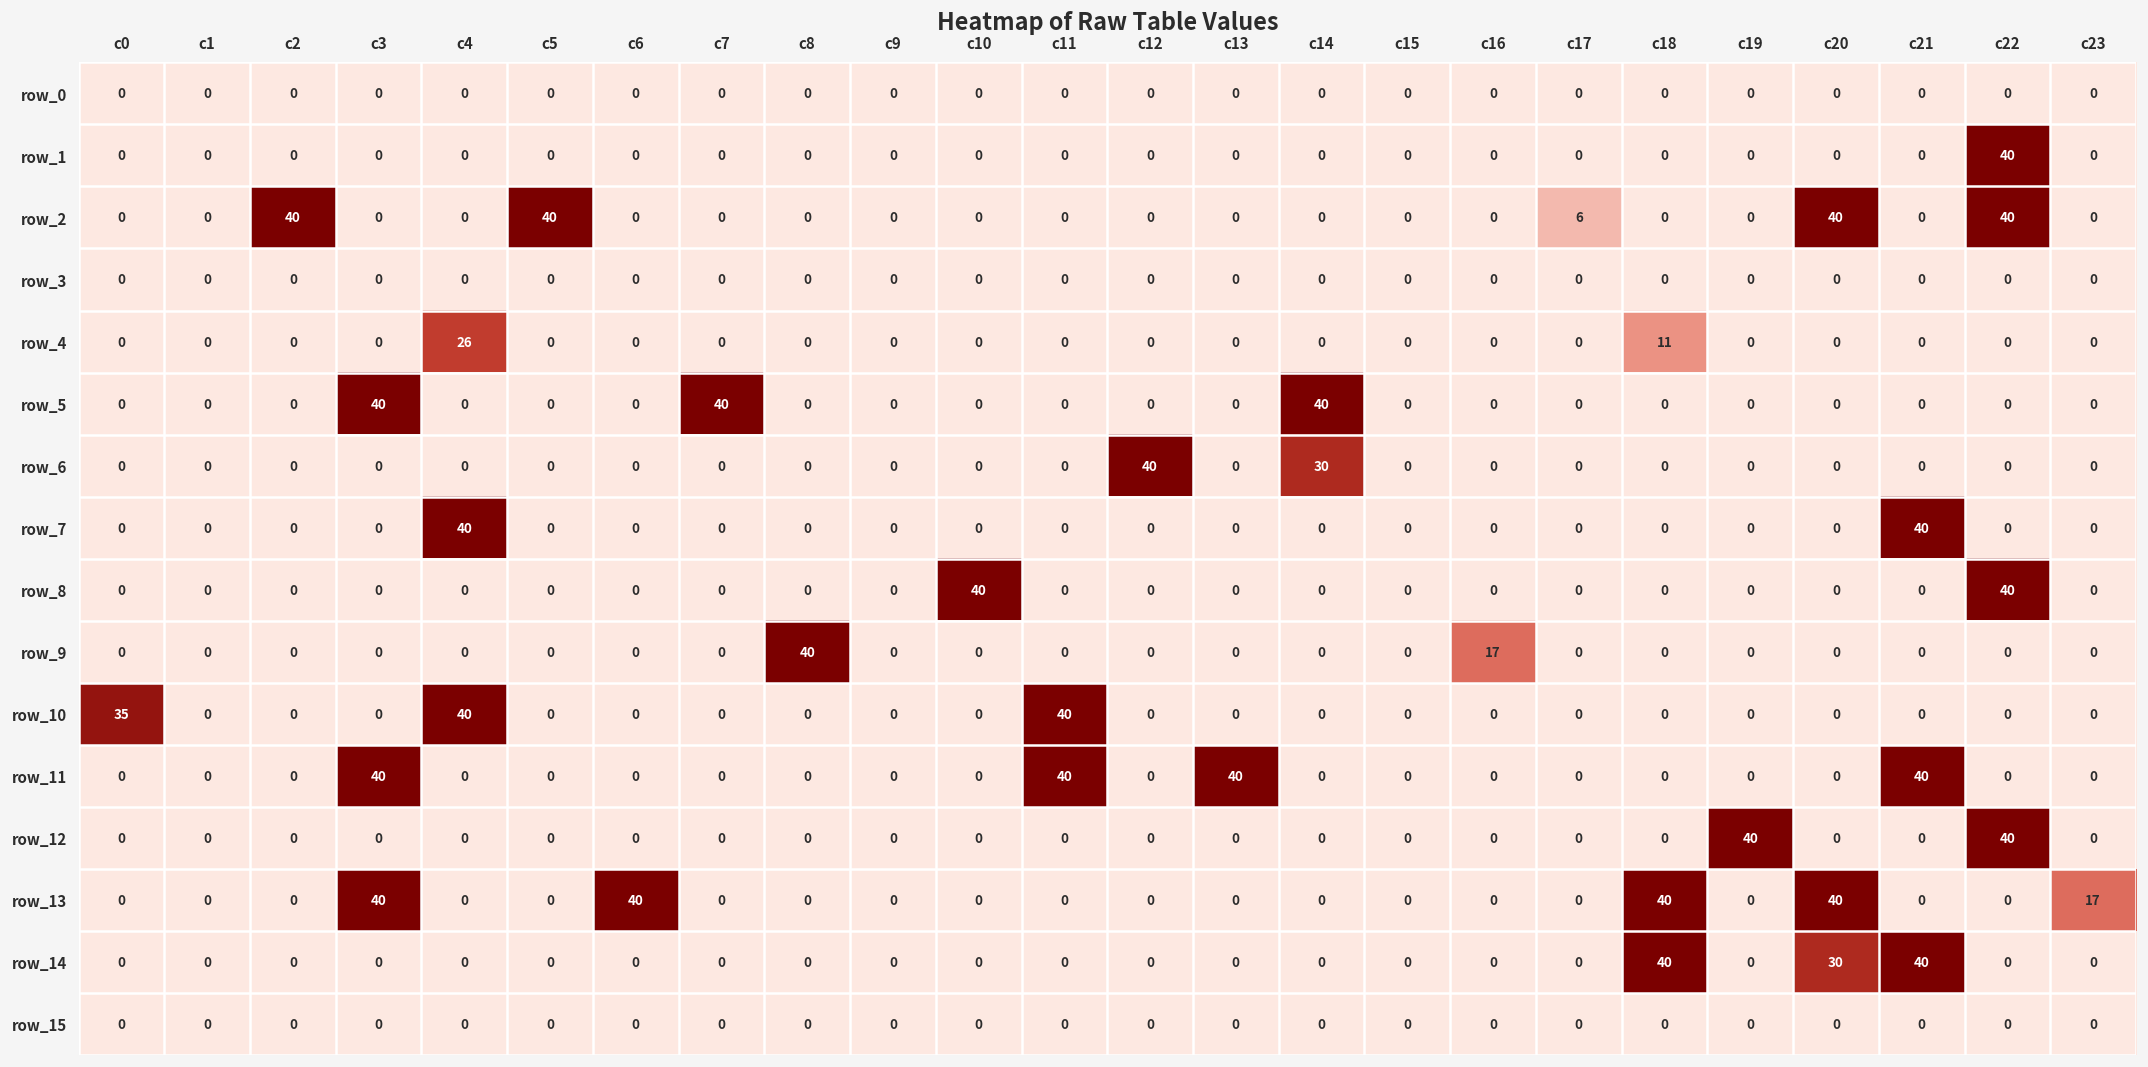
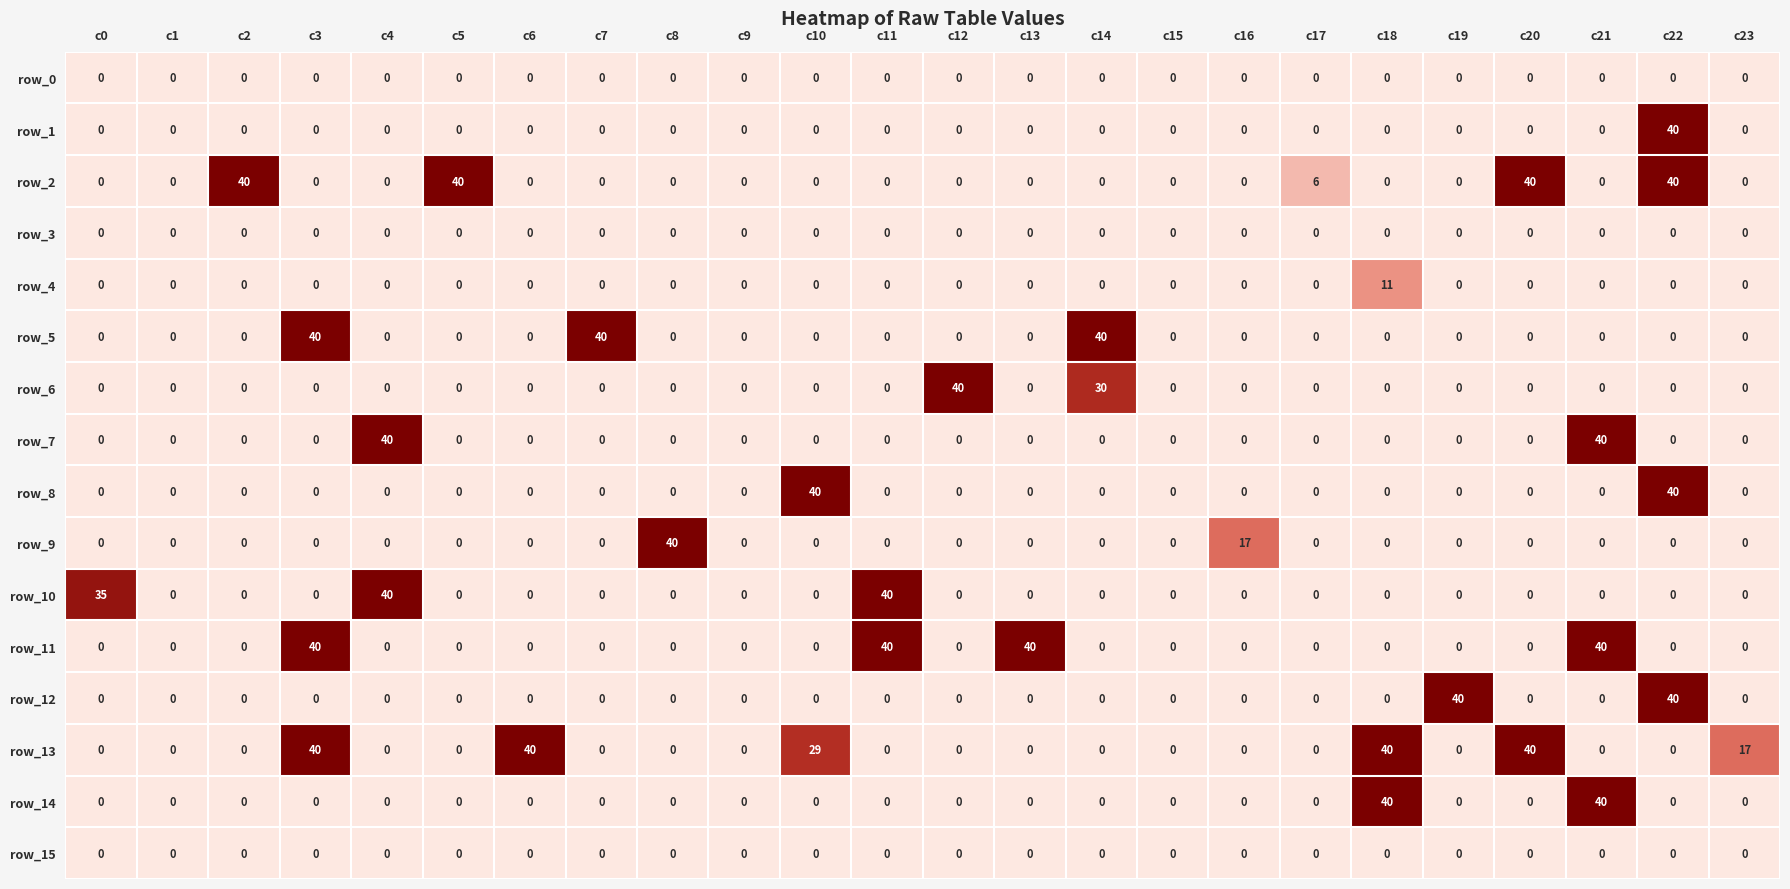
row_4, c4: 26 -> 0
row_13, c10: 0 -> 29
row_14, c20: 30 -> 0
